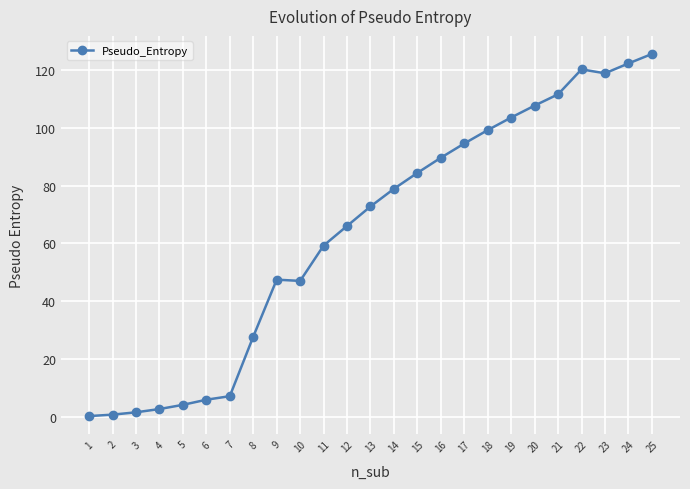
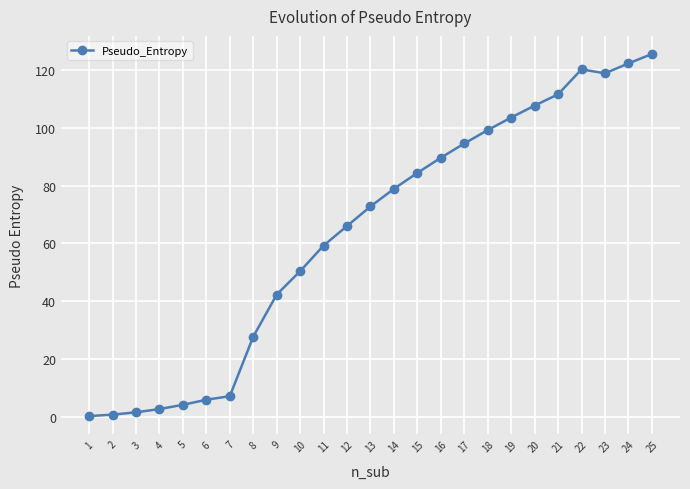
9: 47 -> 42
10: 47 -> 50
